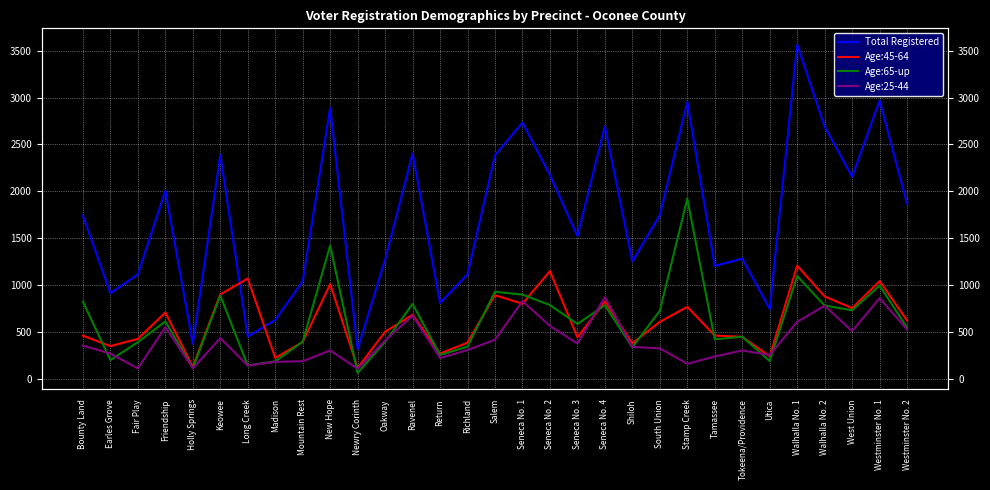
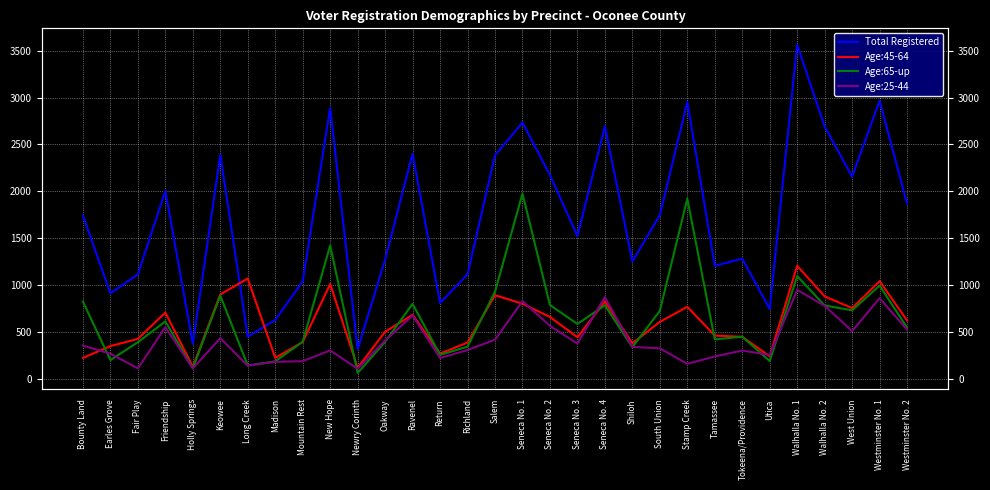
Age:45-64, Bounty Land: 500 -> 200
Age:65-up, Seneca No. 1: 900 -> 2000
Age:45-64, Seneca No. 2: 1100 -> 700
Age:25-44, Walhalla No. 1: 600 -> 900
